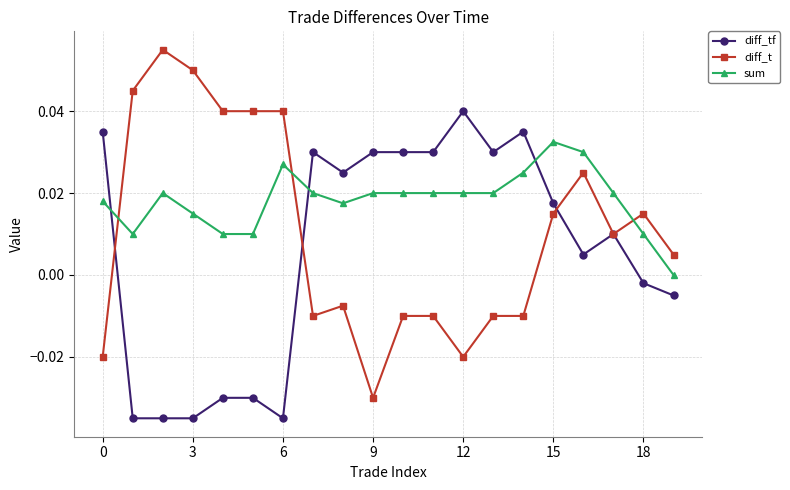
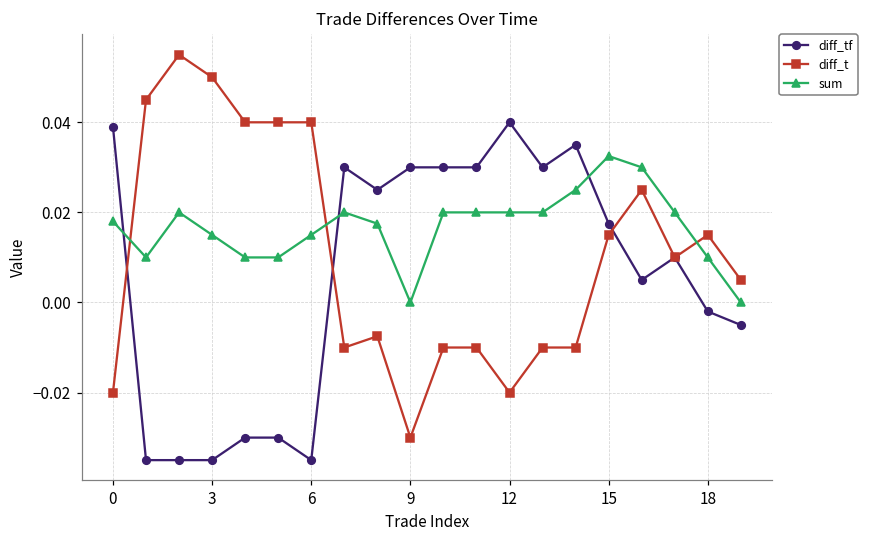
diff_tf, 0: 0.035 -> 0.039
sum, 6: 0.027 -> 0.015
sum, 9: 0.02 -> 0.00
